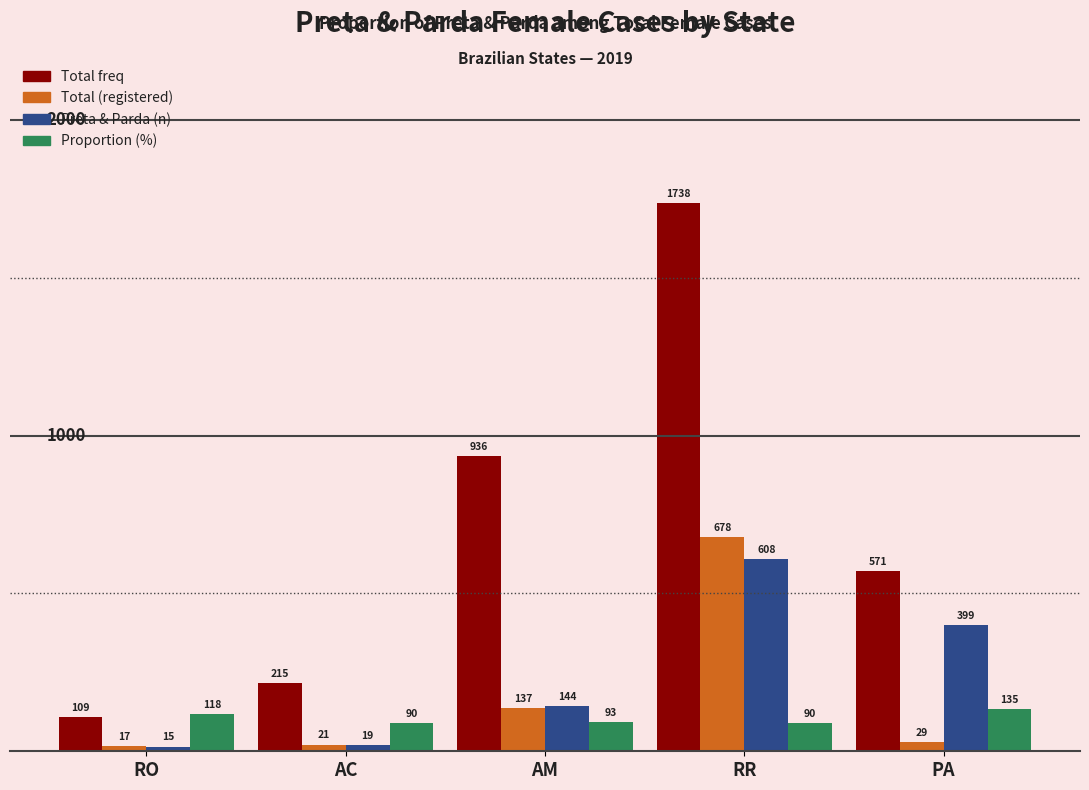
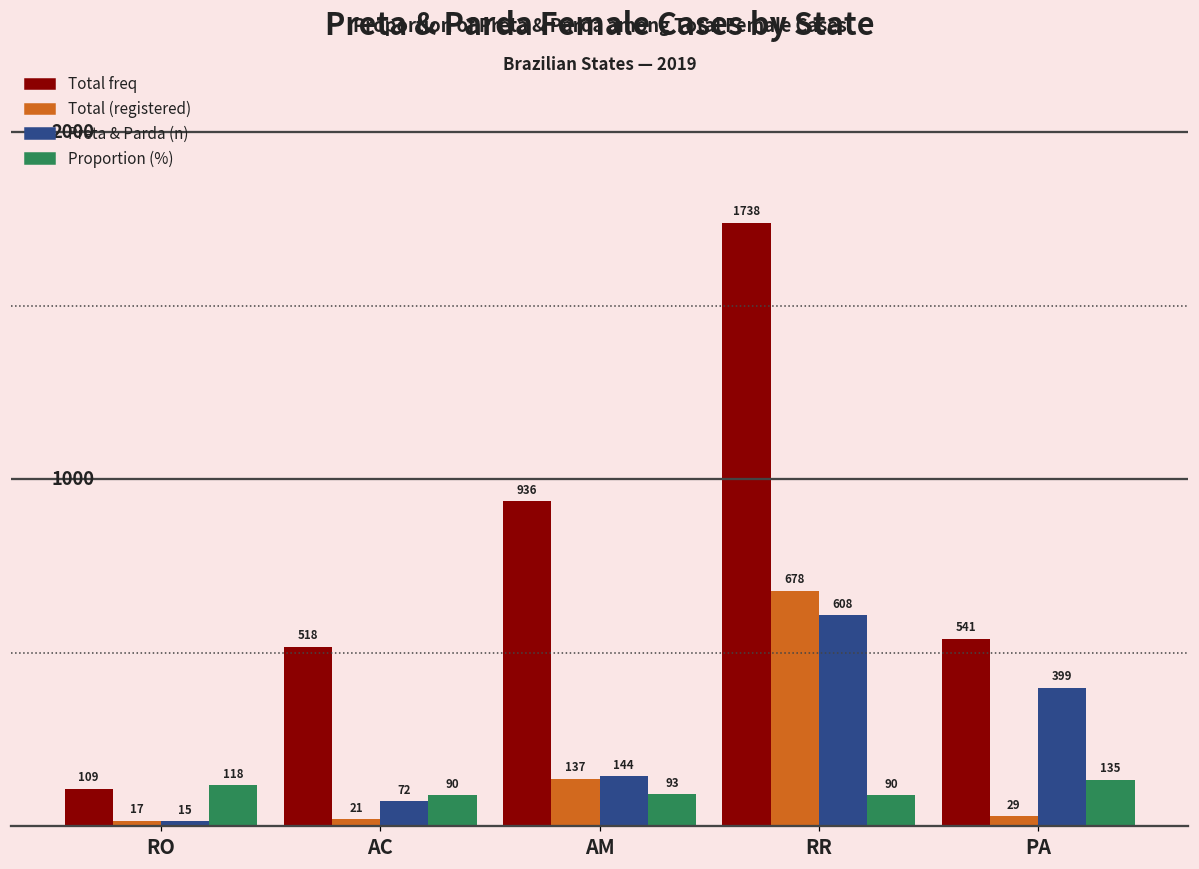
Total freq, AC: 215 -> 518
Preta & Parda (n), AC: 19 -> 72
Total freq, PA: 571 -> 541
